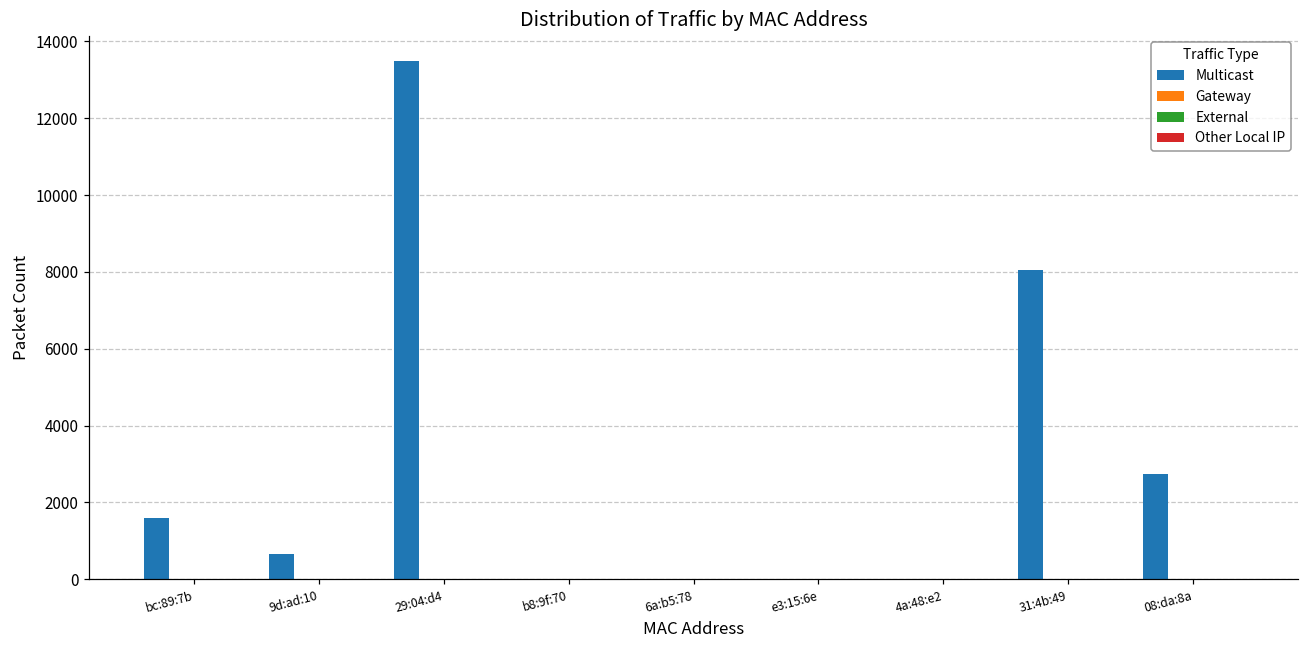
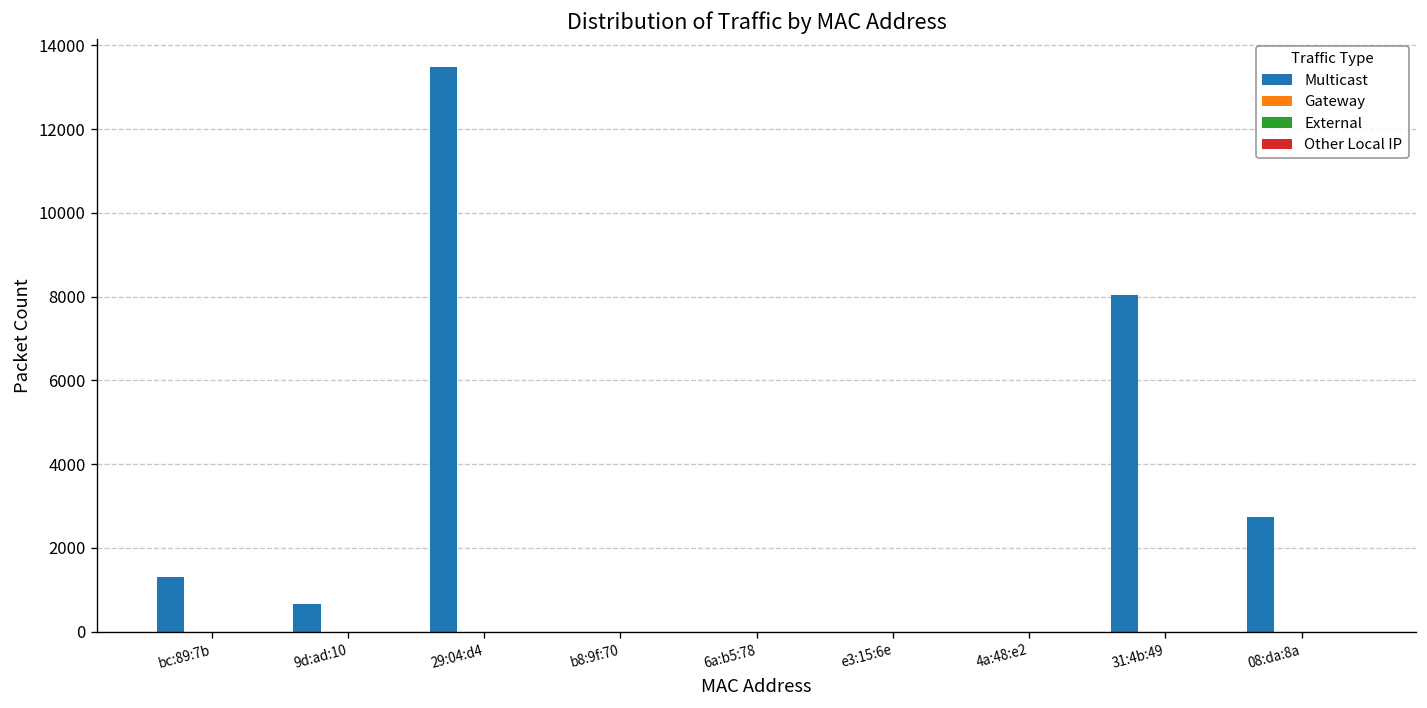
Multicast, bc:89:7b: 1600 -> 1300
